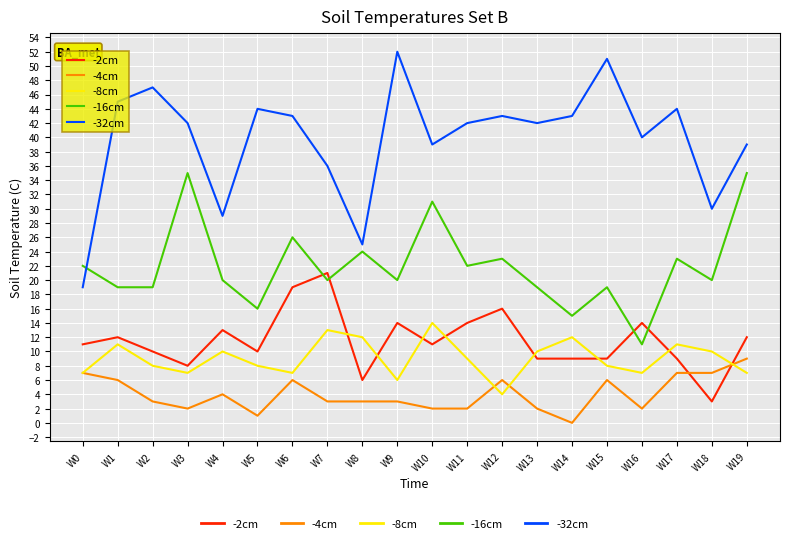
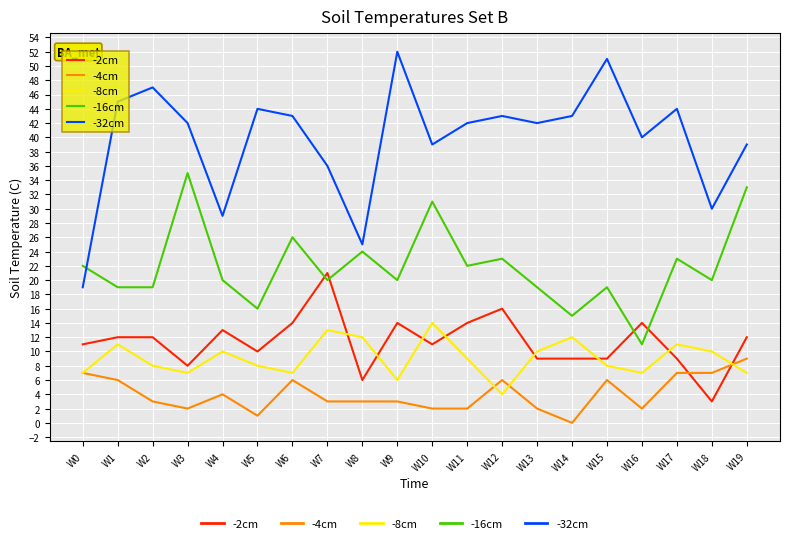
-2cm, W2: 10 -> 12
-2cm, W6: 19 -> 14
-16cm, W19: 35 -> 33
